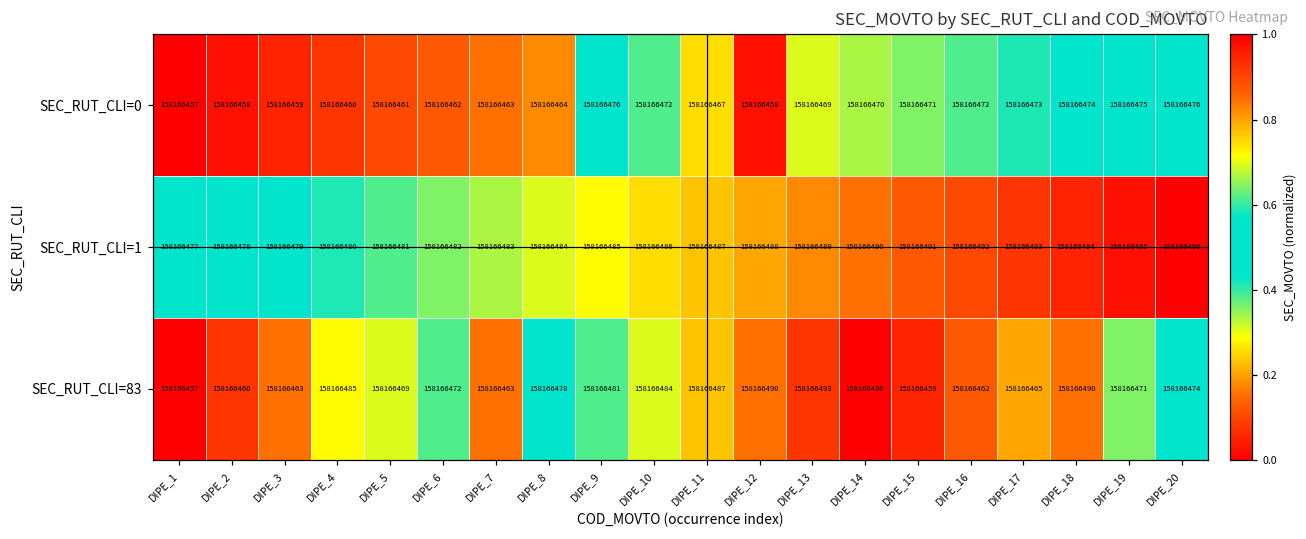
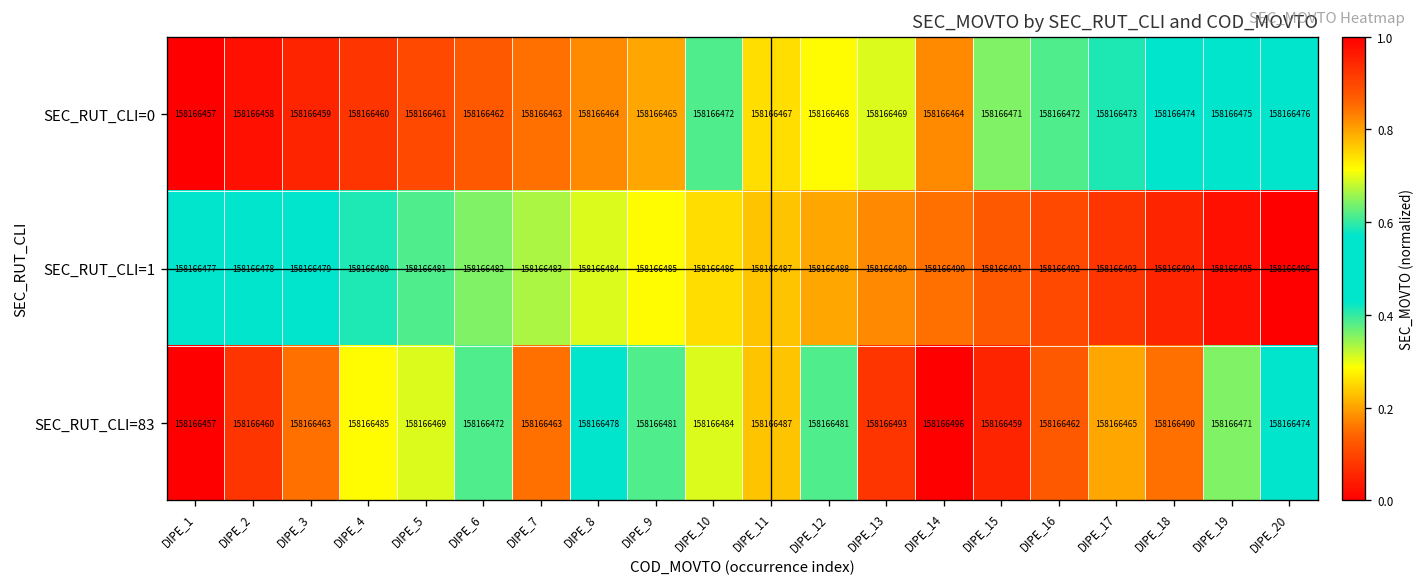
SEC_RUT_CLI=0, DIPE_9: 158166476 -> 158166465
SEC_RUT_CLI=0, DIPE_12: 158166458 -> 158166468
SEC_RUT_CLI=0, DIPE_14: 158166470 -> 158166464
SEC_RUT_CLI=83, DIPE_12: 158166490 -> 158166481
